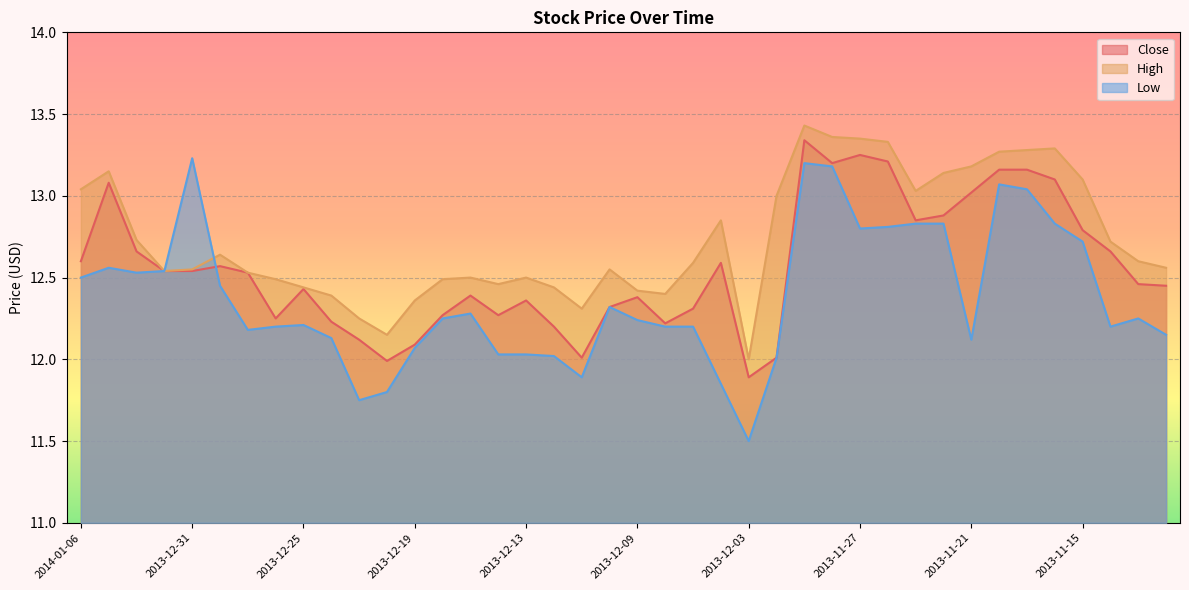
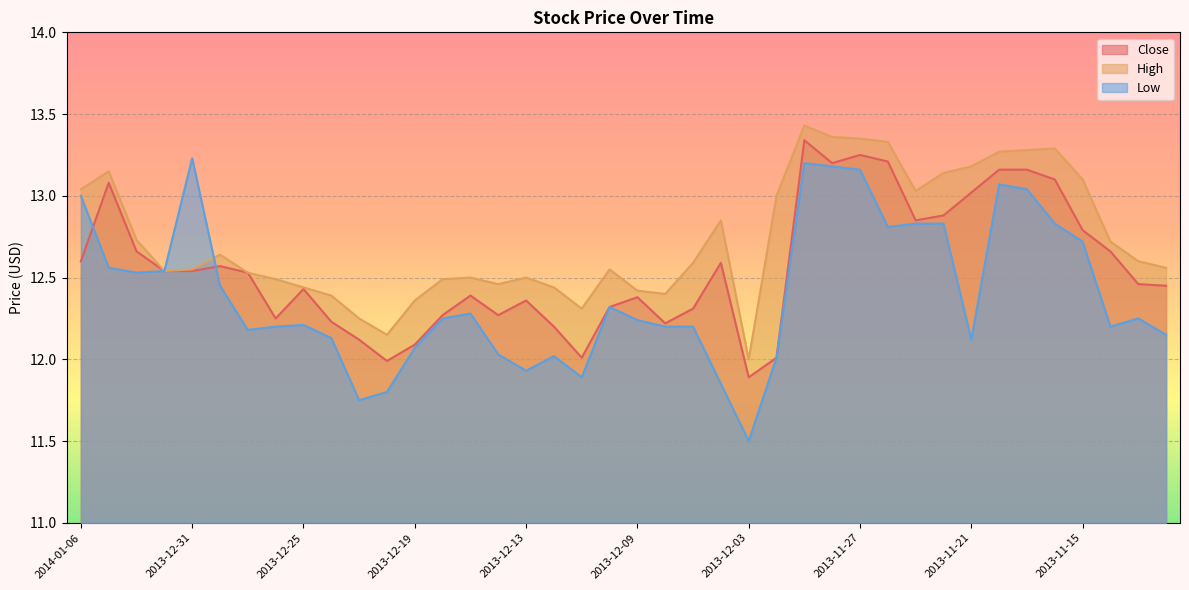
Low, 2014-01-06: 12.5 -> 13.0
Low, 2013-12-13: 12.03 -> 11.93
Low, 2013-11-27: 12.80 -> 13.16
